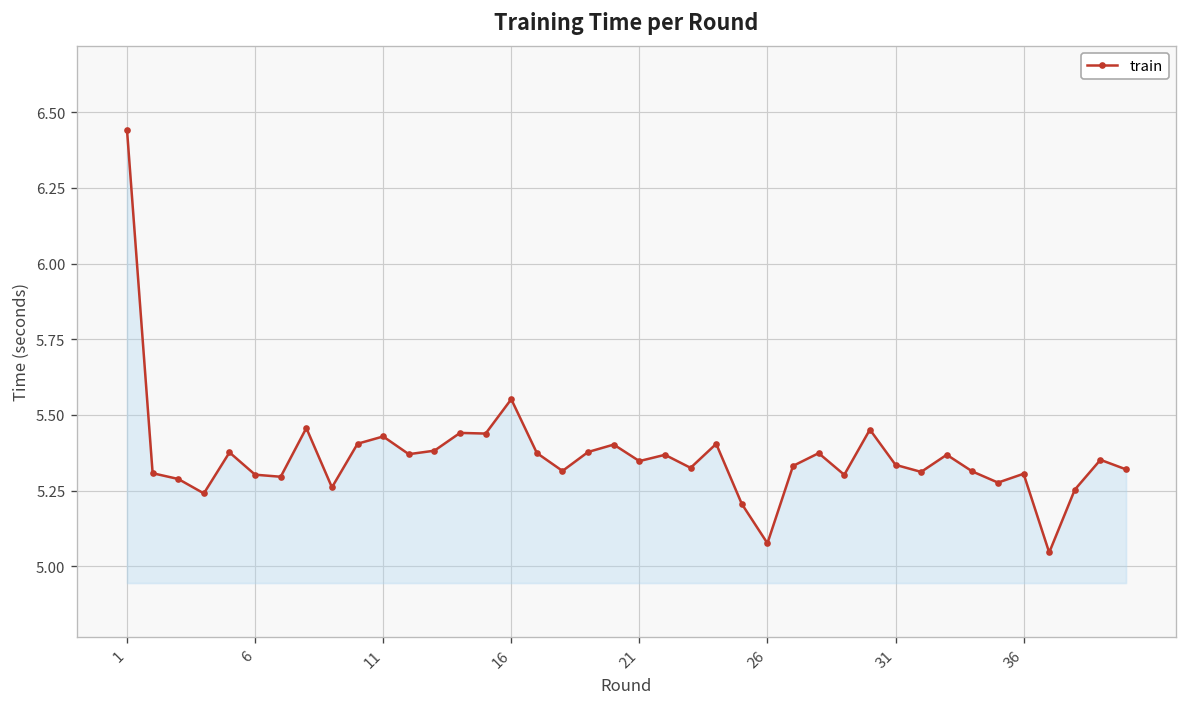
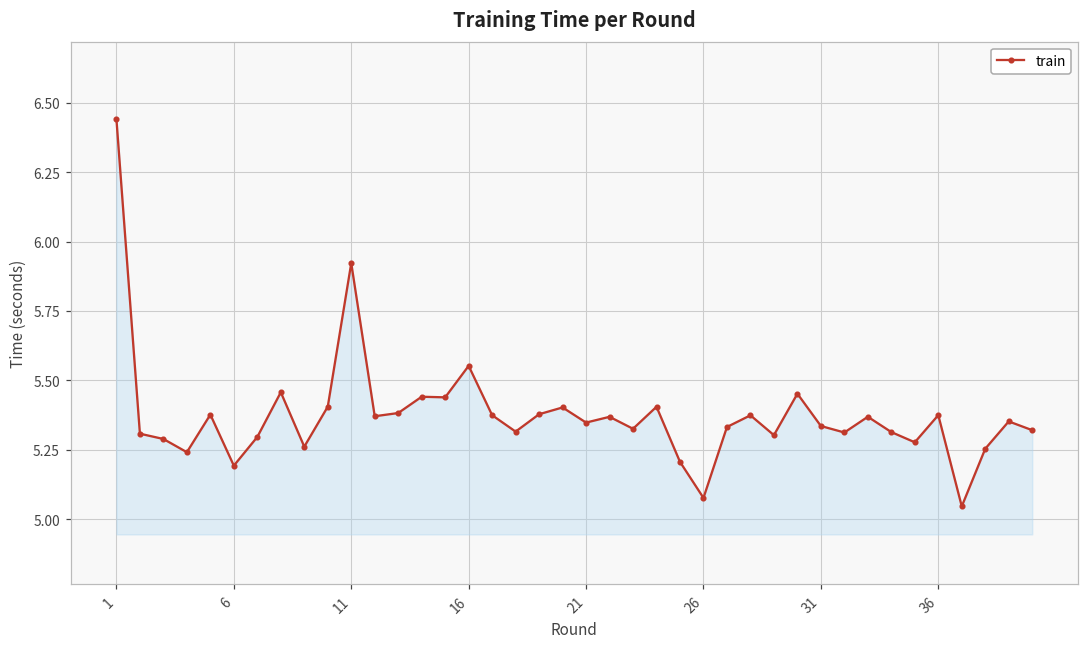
6: 5.30 -> 5.19
11: 5.43 -> 5.92
36: 5.31 -> 5.37
